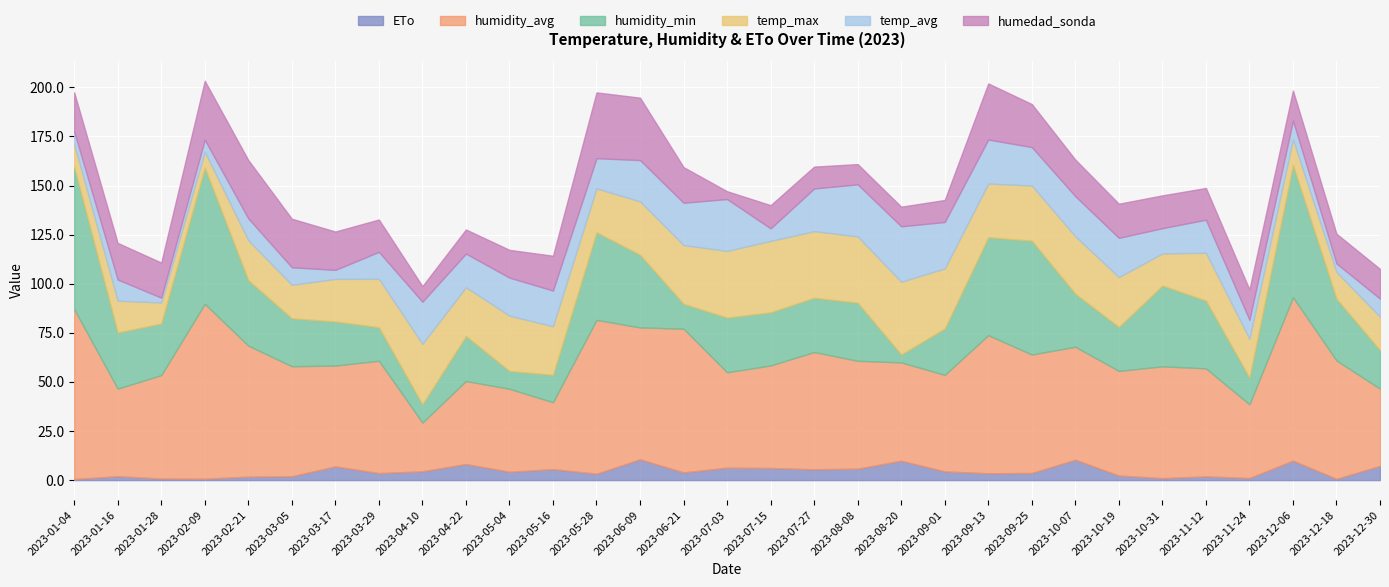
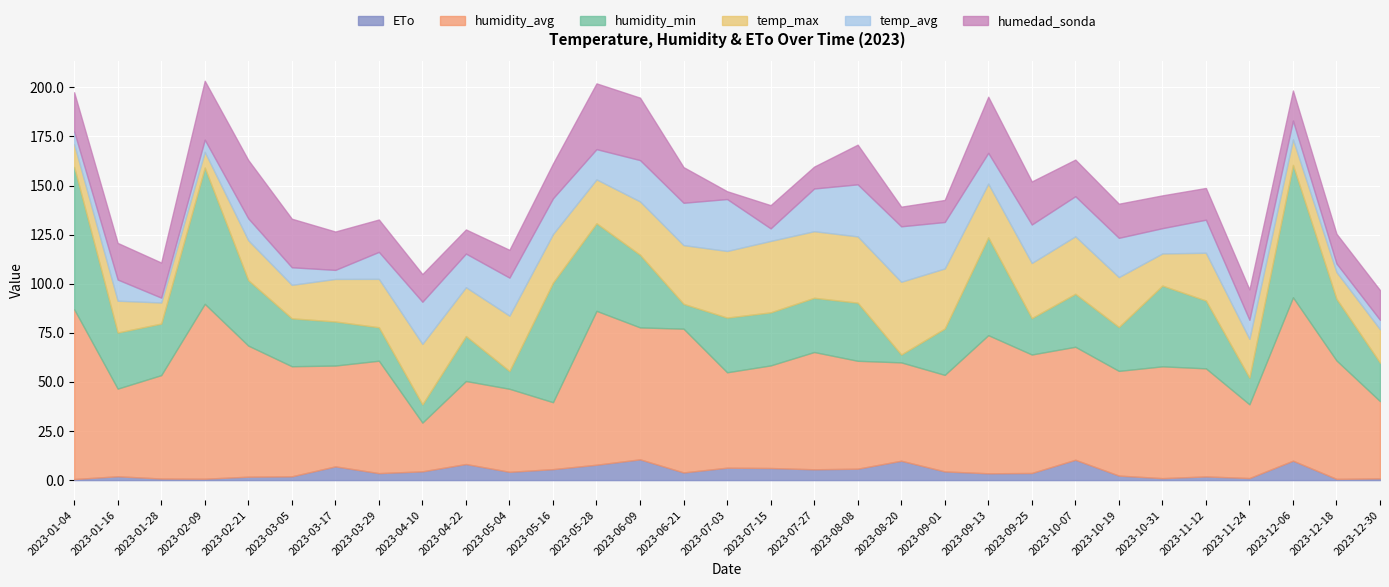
humedad_sonda, 2023-04-10: 8 -> 14
humidity_min, 2023-05-16: 14 -> 61
ETo, 2023-05-28: 3 -> 8
humedad_sonda, 2023-08-08: 10 -> 20
temp_avg, 2023-09-13: 22 -> 16
humidity_min, 2023-09-25: 58 -> 19
ETo, 2023-12-30: 7 -> 1
temp_avg, 2023-12-30: 9 -> 5
